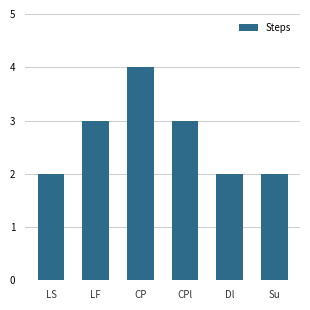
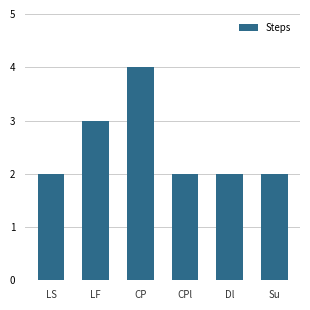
CPl: 3 -> 2
